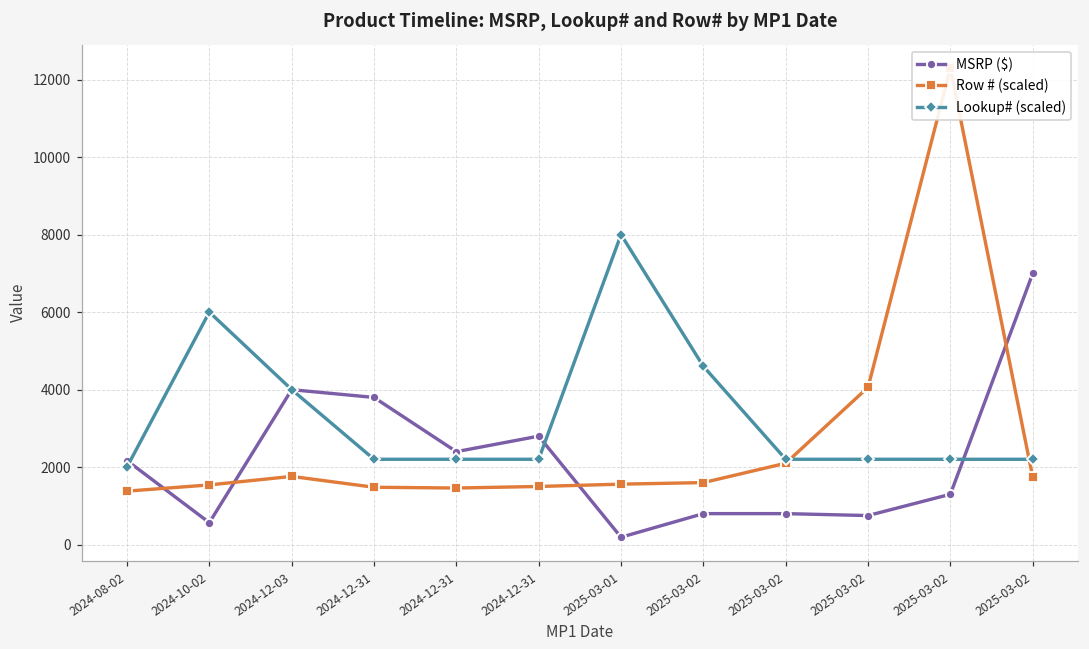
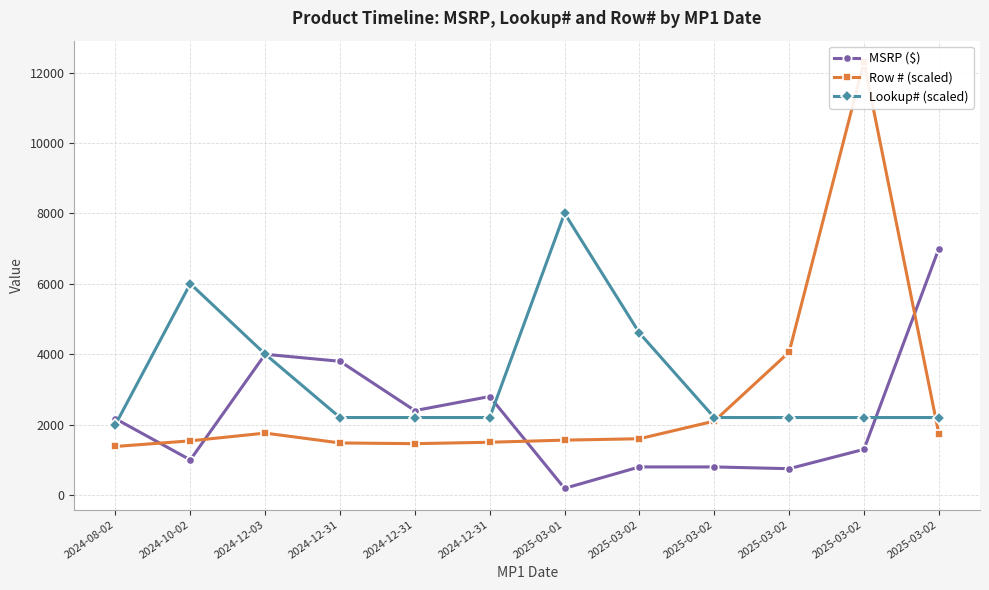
MSRP ($), 2024-10-02: 600 -> 1000
